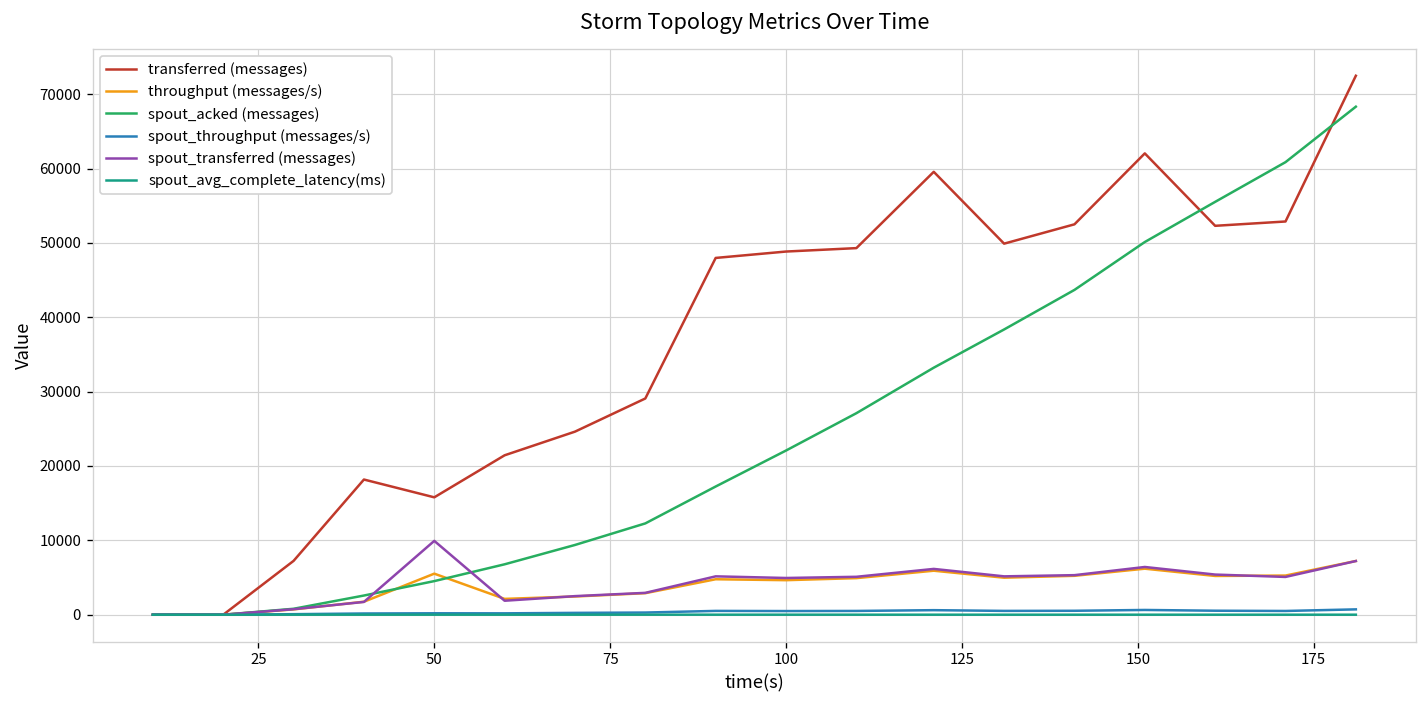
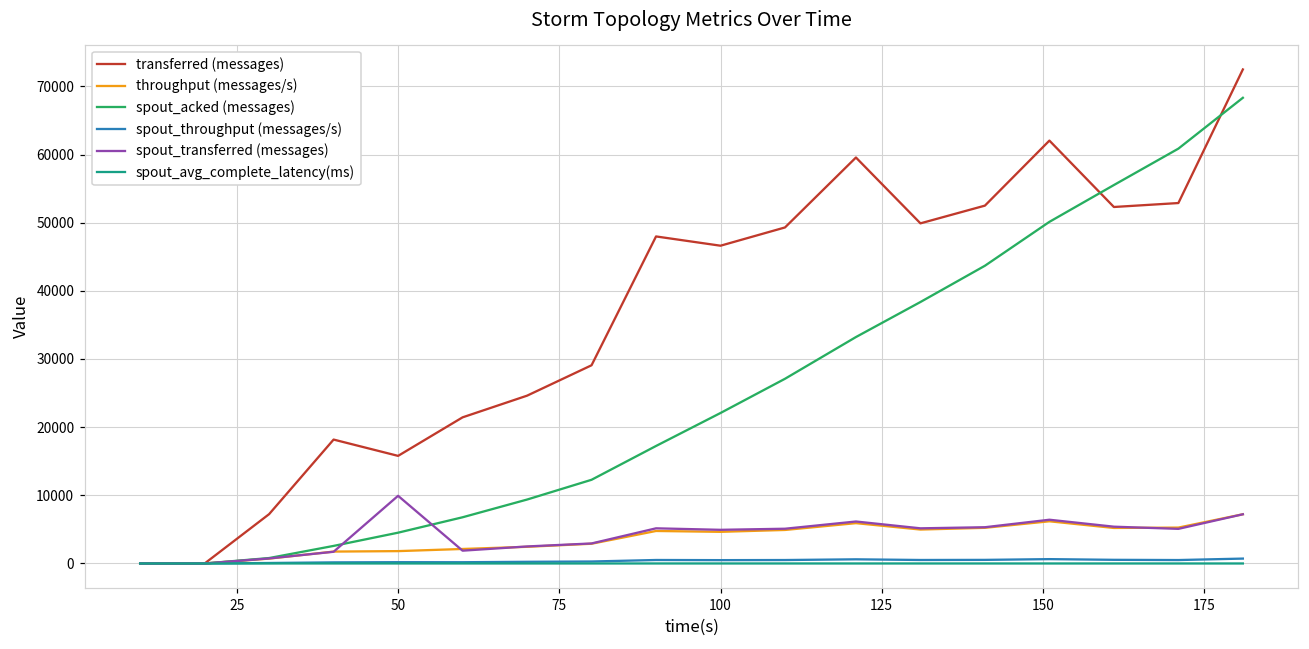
throughput (messages/s), 50: 6000 -> 2000
transferred (messages), 100: 49000 -> 47000
